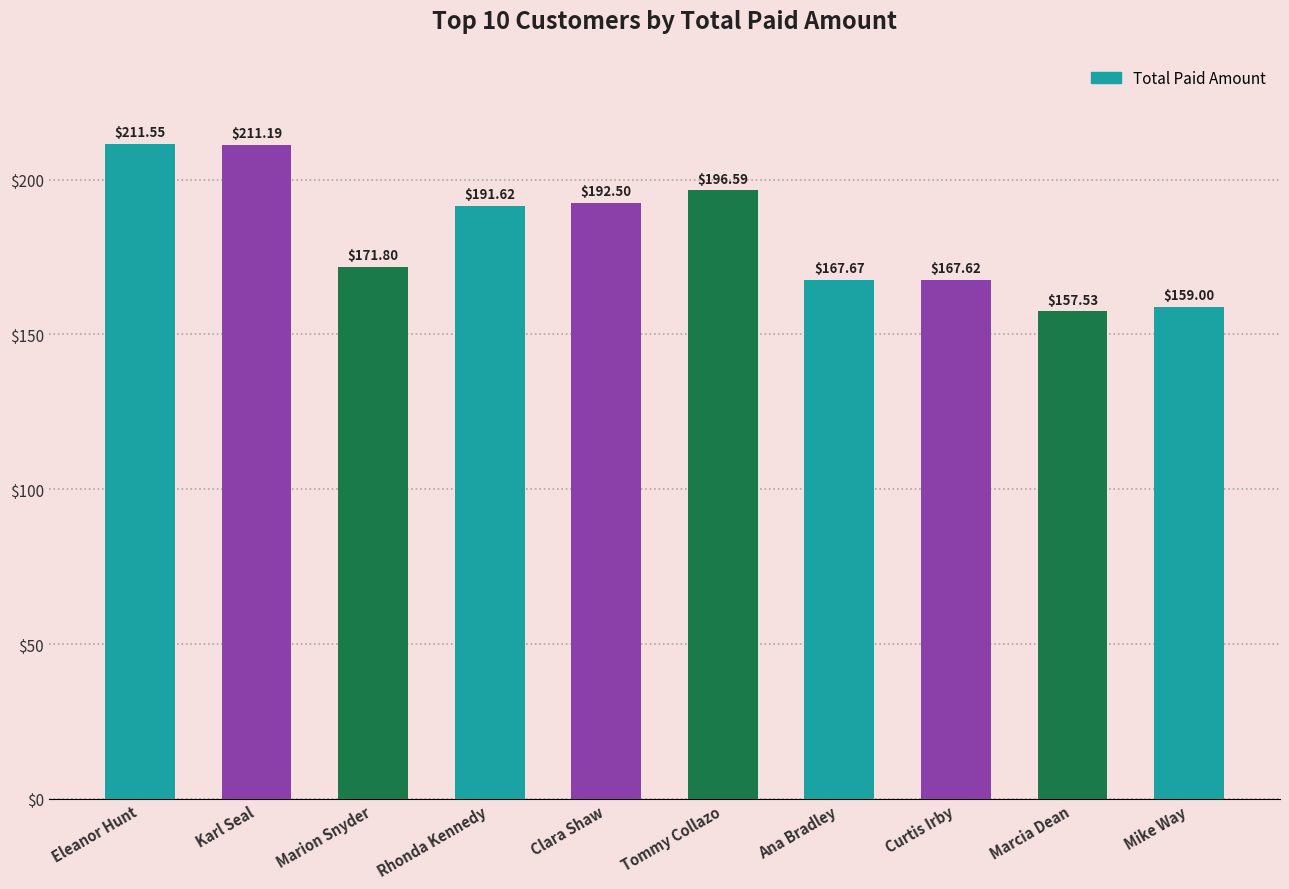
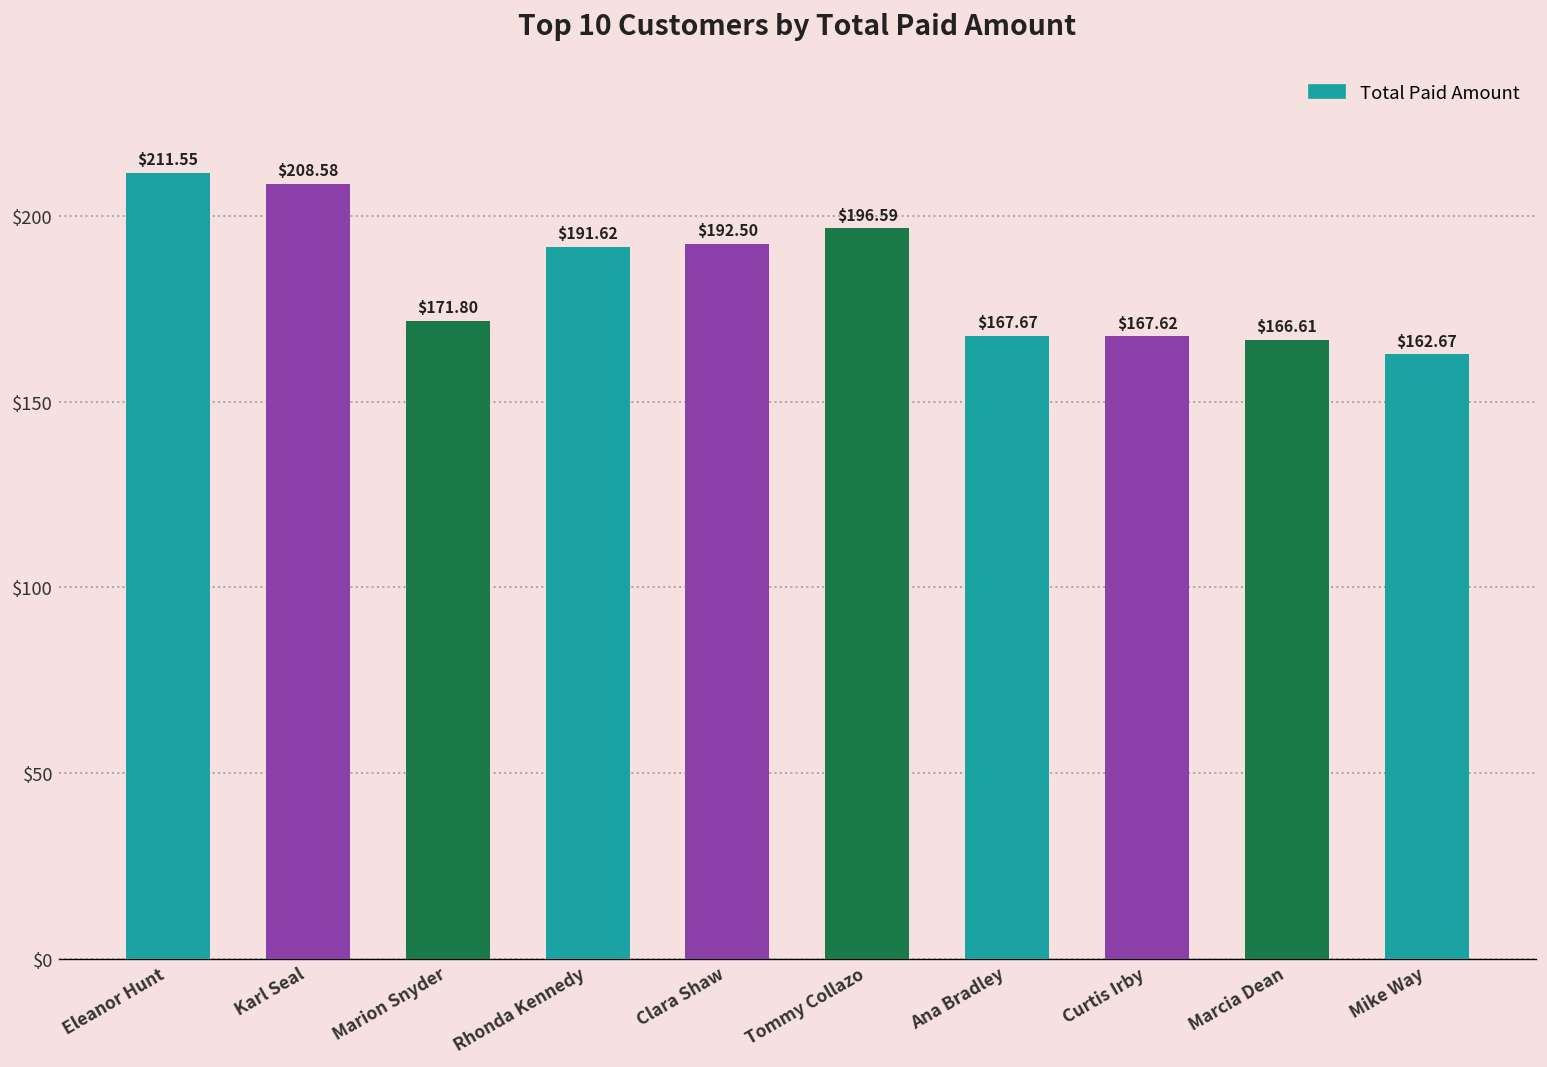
Karl Seal: $211.19 -> $208.58
Marcia Dean: $157.53 -> $166.61
Mike Way: $159.00 -> $162.67
